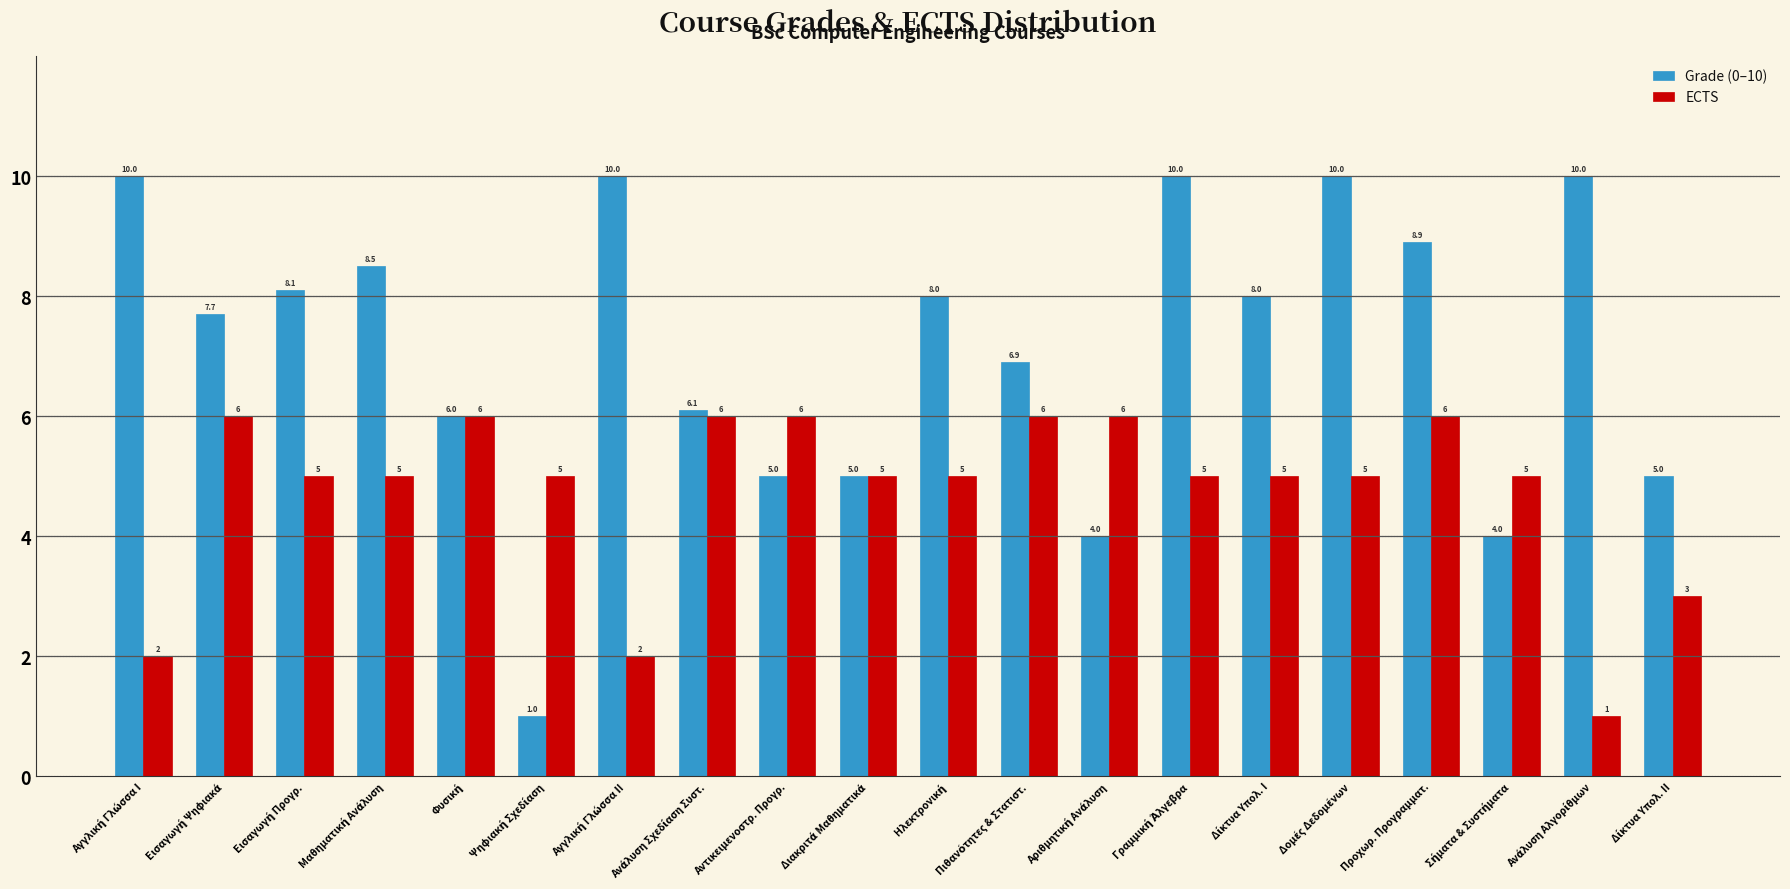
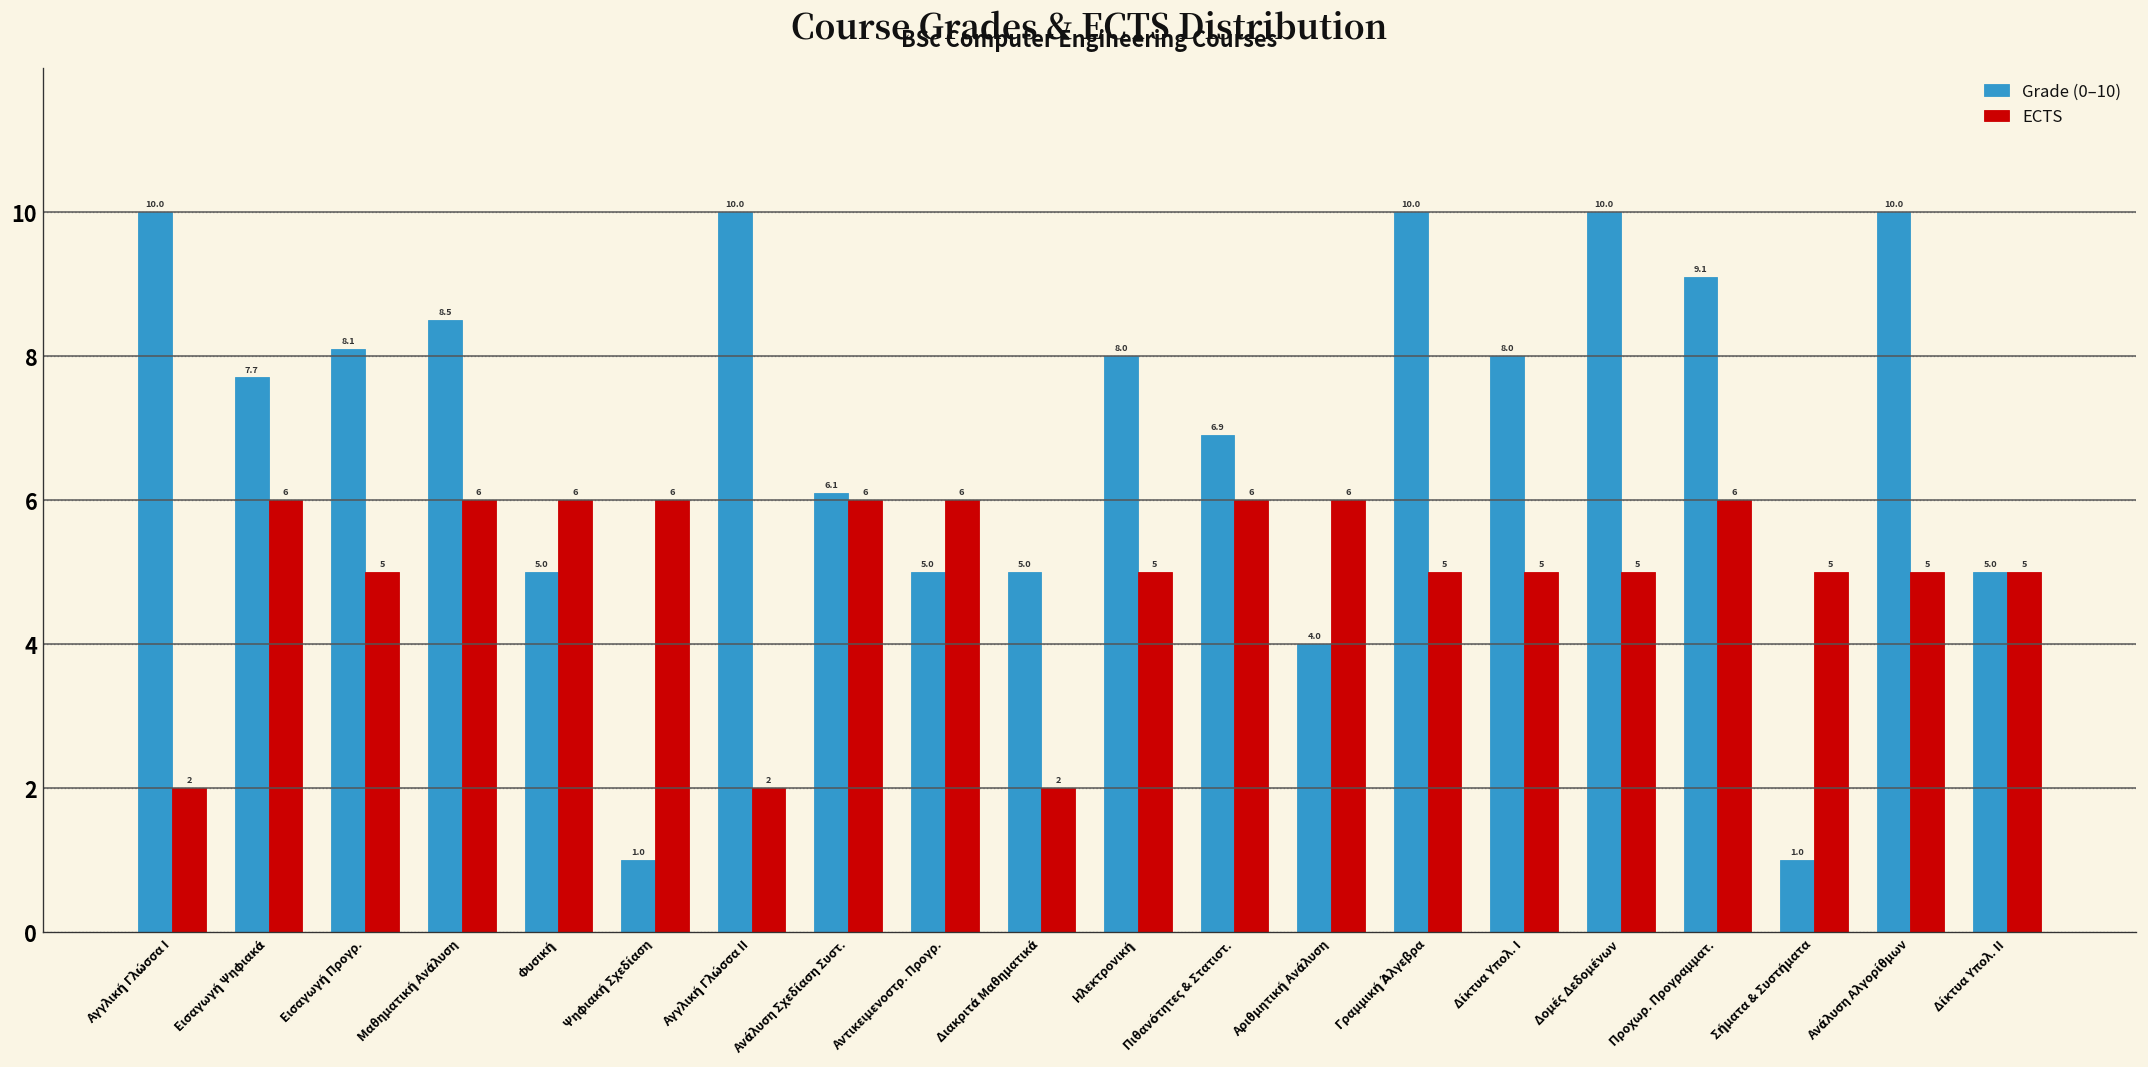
ECTS, Μαθηματική Ανάλυση: 5 -> 6
Grade (0–10), Φυσική: 6.0 -> 5.0
ECTS, Ψηφιακή Σχεδίαση: 5 -> 6
ECTS, Διακριτά Μαθηματικά: 5 -> 2
Grade (0–10), Προχωρ. Προγραμματ.: 8.9 -> 9.1
Grade (0–10), Σήματα & Συστήματα: 4.0 -> 1.0
ECTS, Ανάλυση Αλγορίθμων: 1 -> 5
ECTS, Δίκτυα Υπολ. ΙΙ: 3 -> 5
